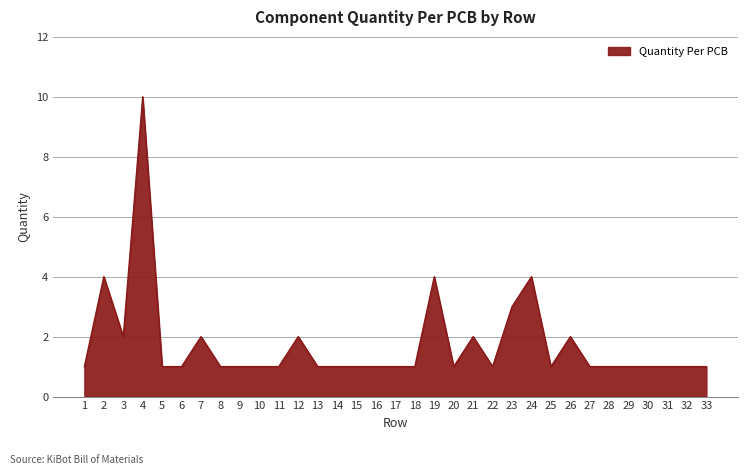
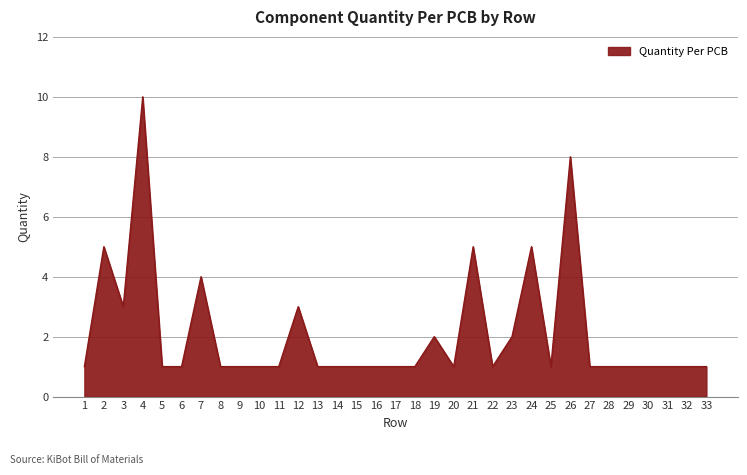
2: 4 -> 5
3: 2 -> 3
7: 2 -> 4
12: 2 -> 3
19: 4 -> 2
21: 2 -> 5
23: 3 -> 2
24: 4 -> 5
26: 2 -> 8
